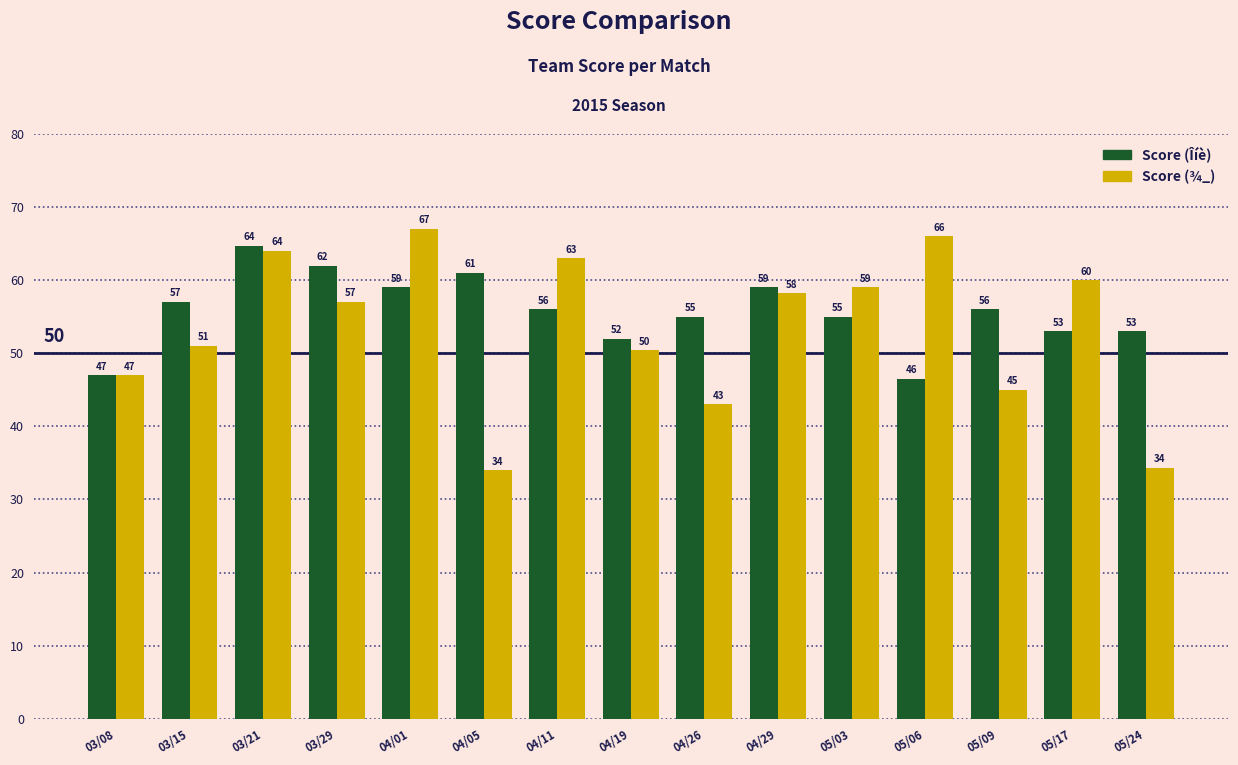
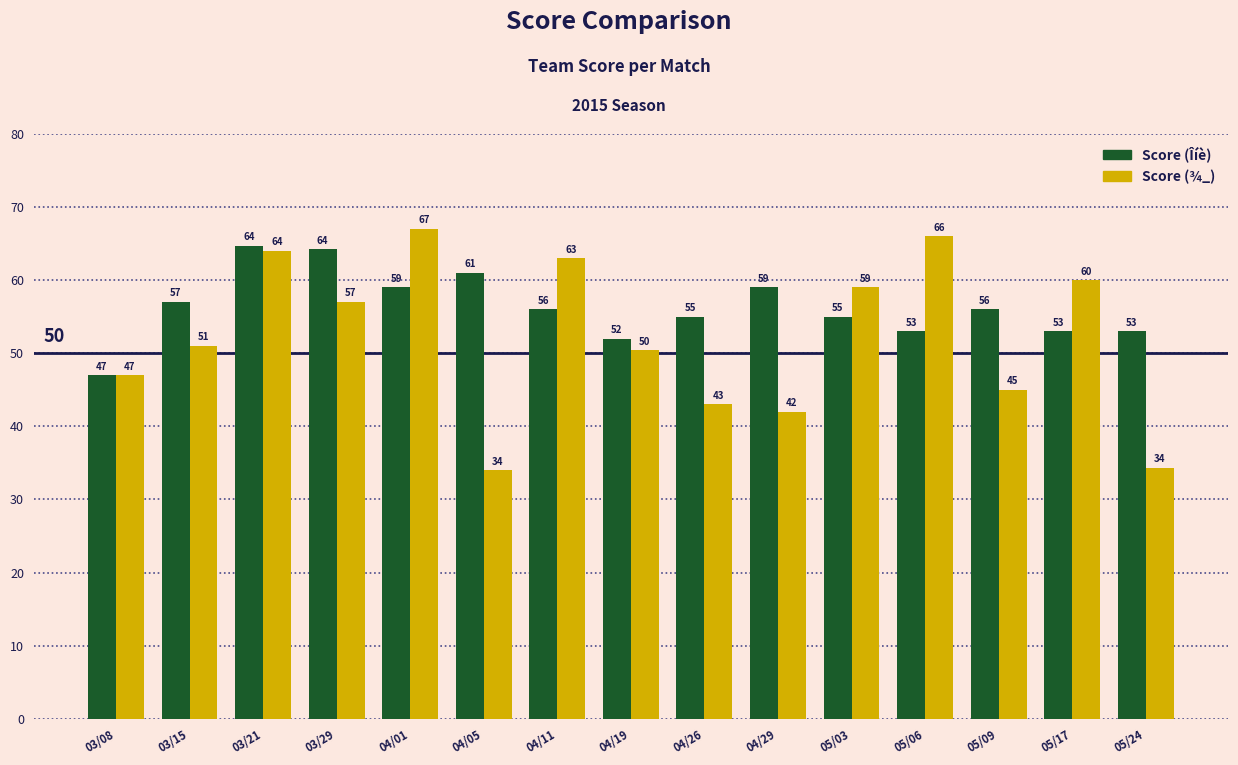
Score (Îíè), 03/29: 62 -> 64
Score (¾_), 04/29: 58 -> 42
Score (Îíè), 05/06: 46 -> 53
